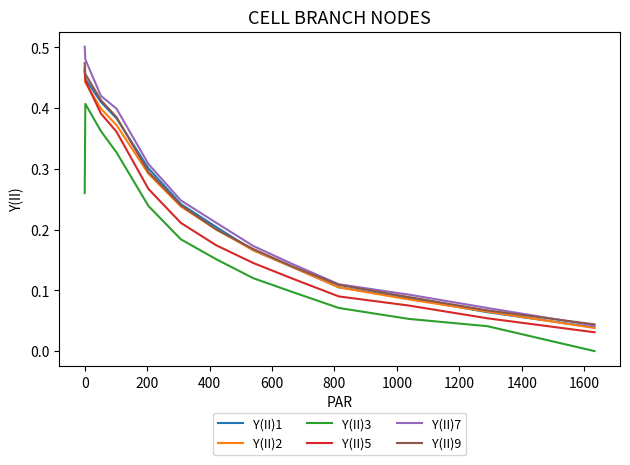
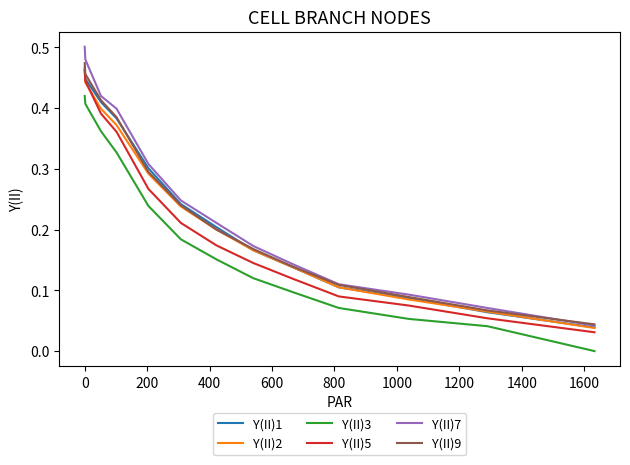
Y(II)3, 0: 0.26 -> 0.42
